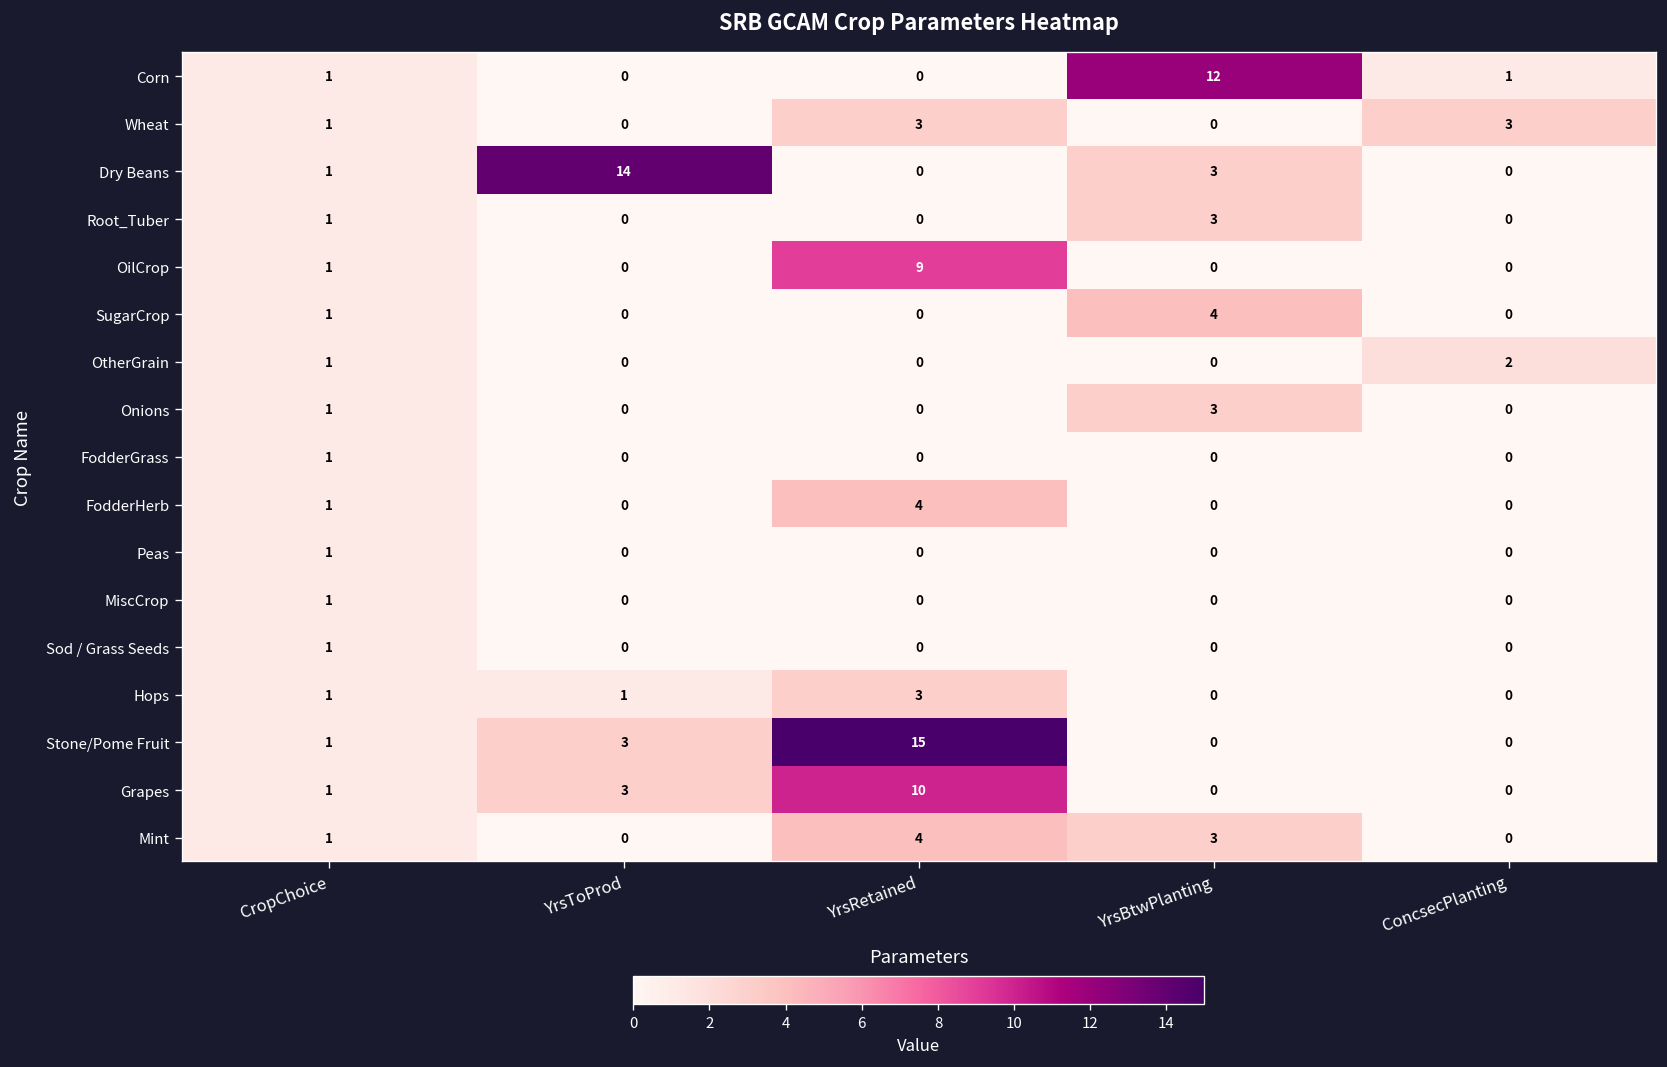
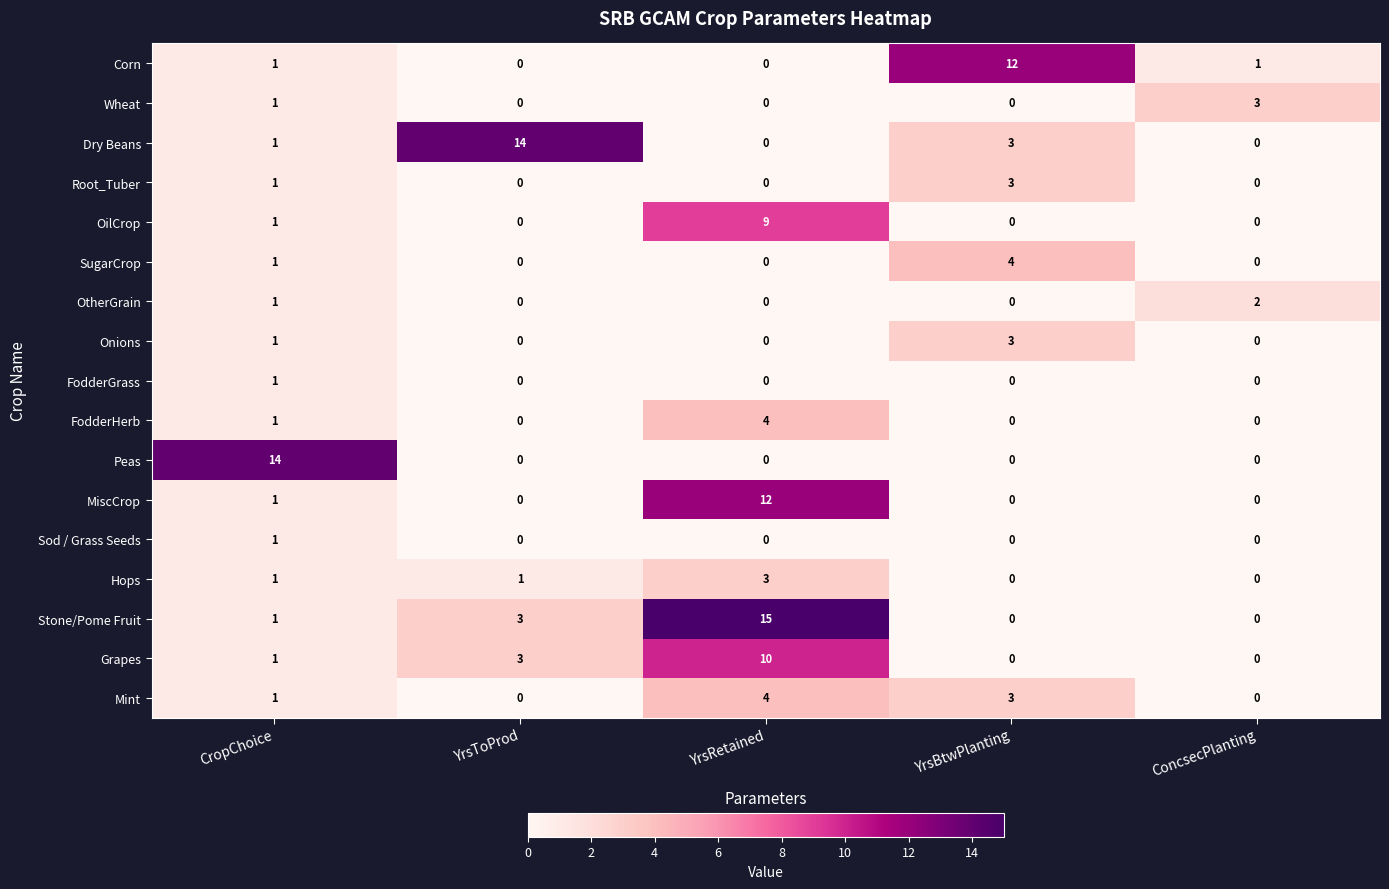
Wheat, YrsRetained: 3 -> 0
Peas, CropChoice: 1 -> 14
MiscCrop, YrsRetained: 0 -> 12
